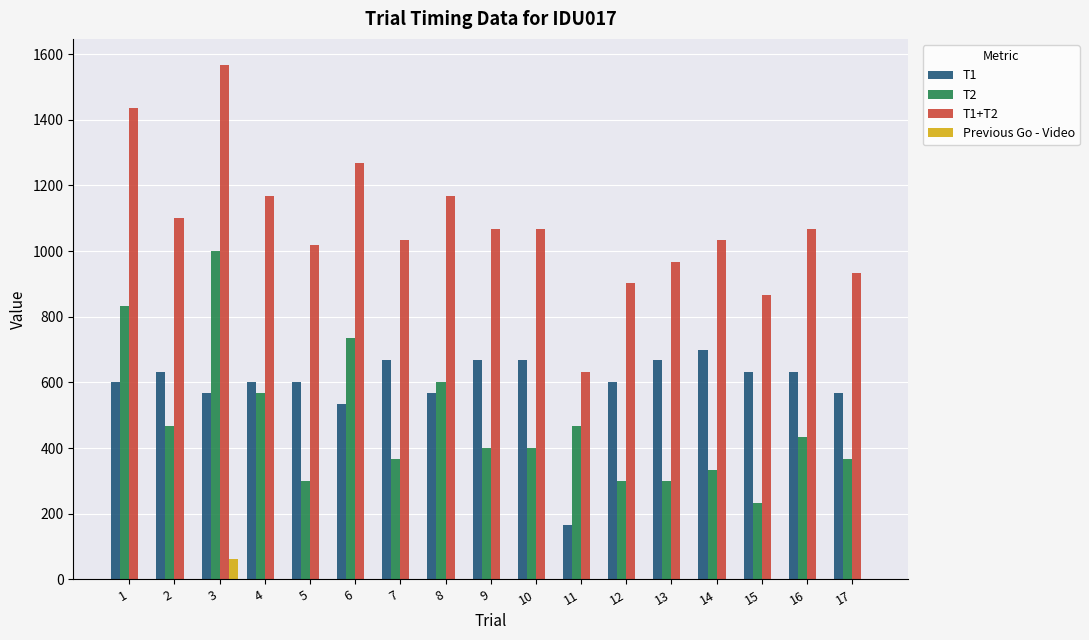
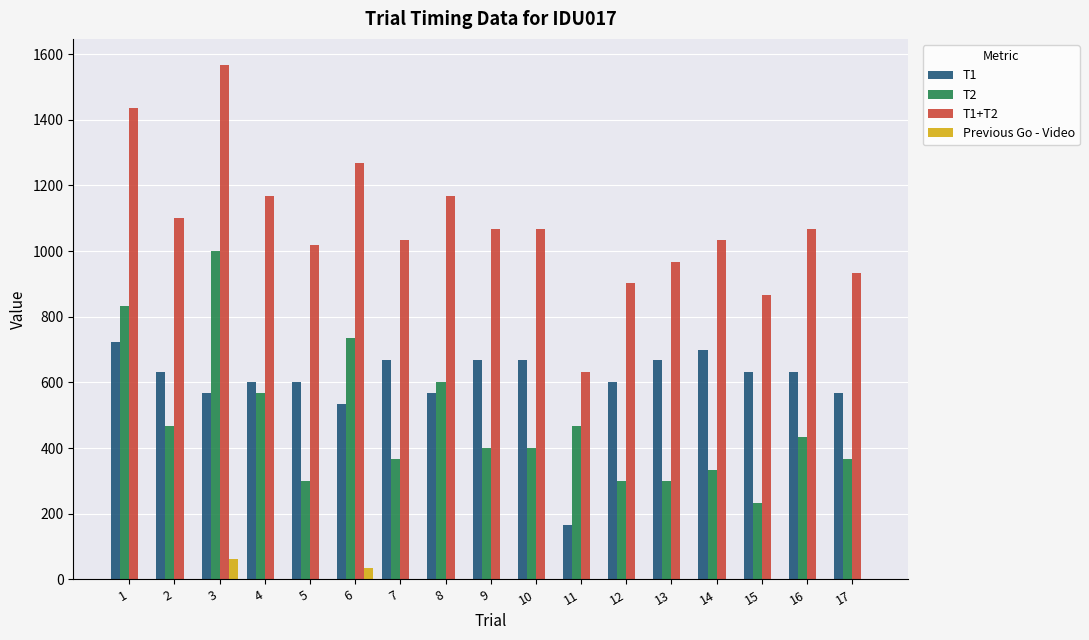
T1, 1: 600 -> 720
Previous Go - Video, 6: 0 -> 40
